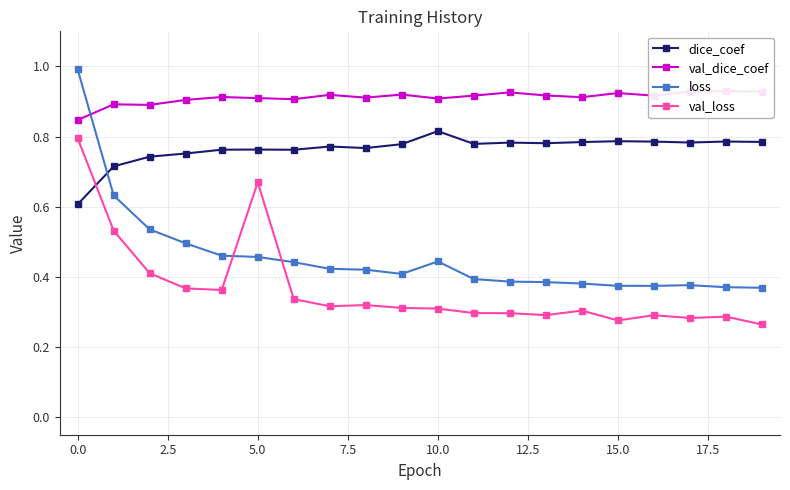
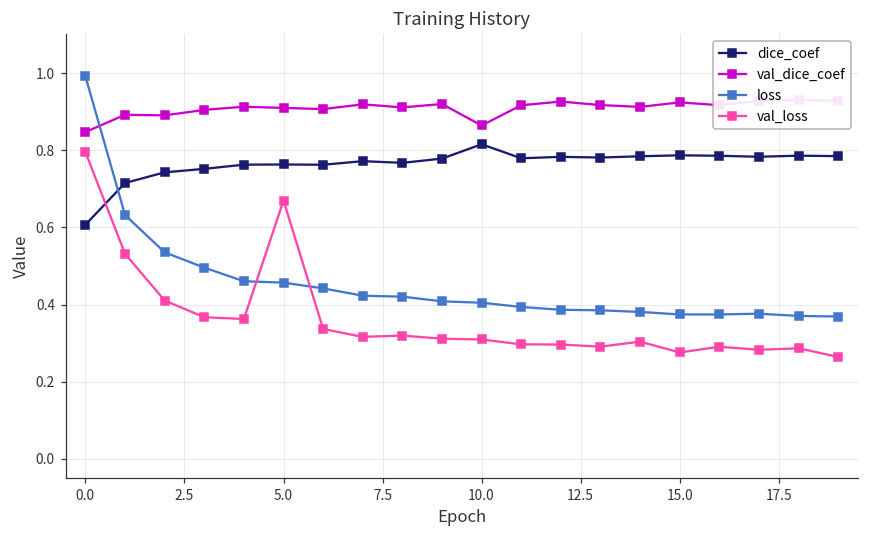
val_dice_coef, 10.0: 0.91 -> 0.86
loss, 10.0: 0.44 -> 0.40
